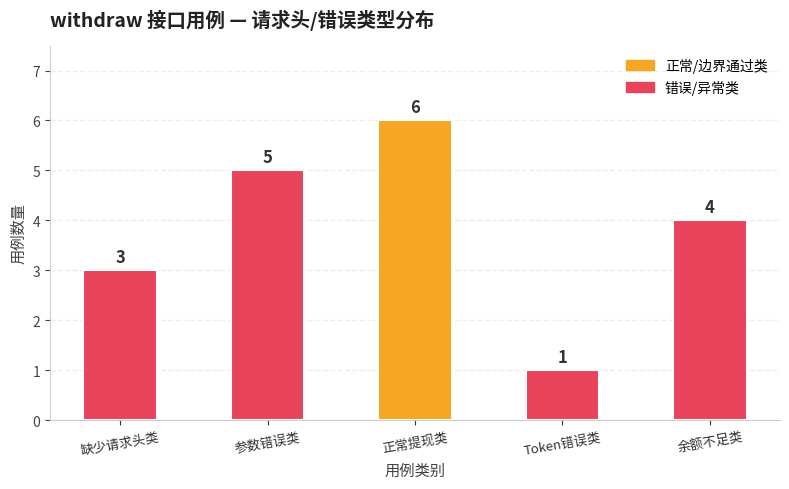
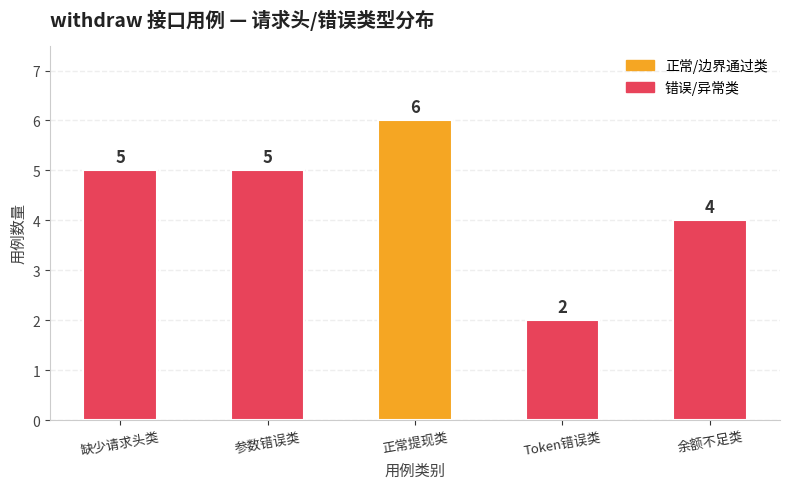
缺少请求头类: 3 -> 5
Token错误类: 1 -> 2
